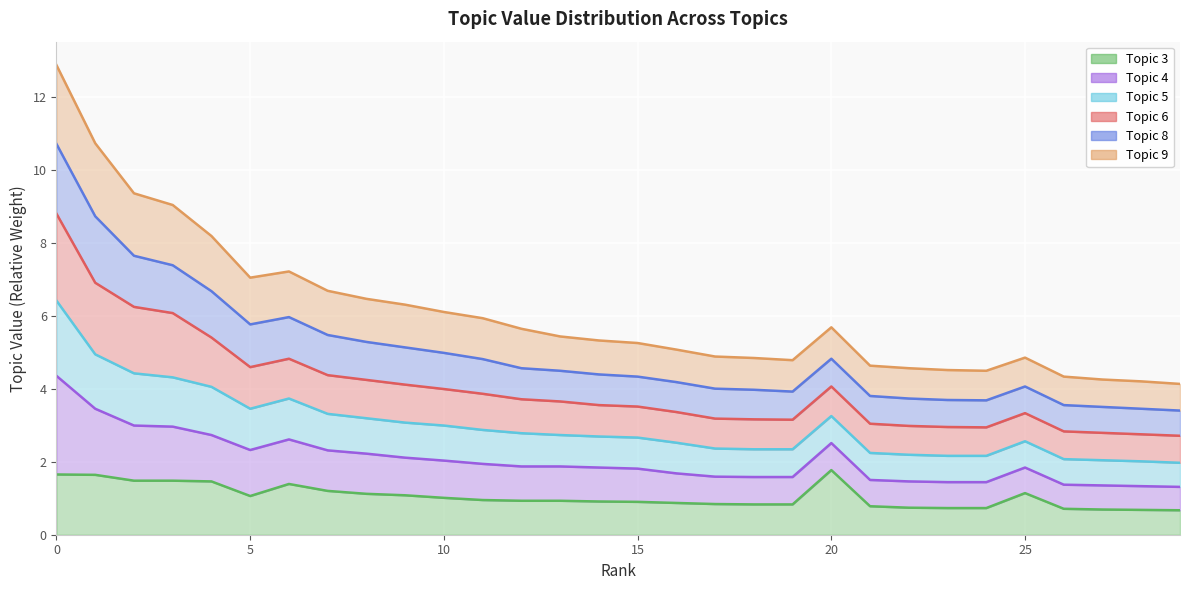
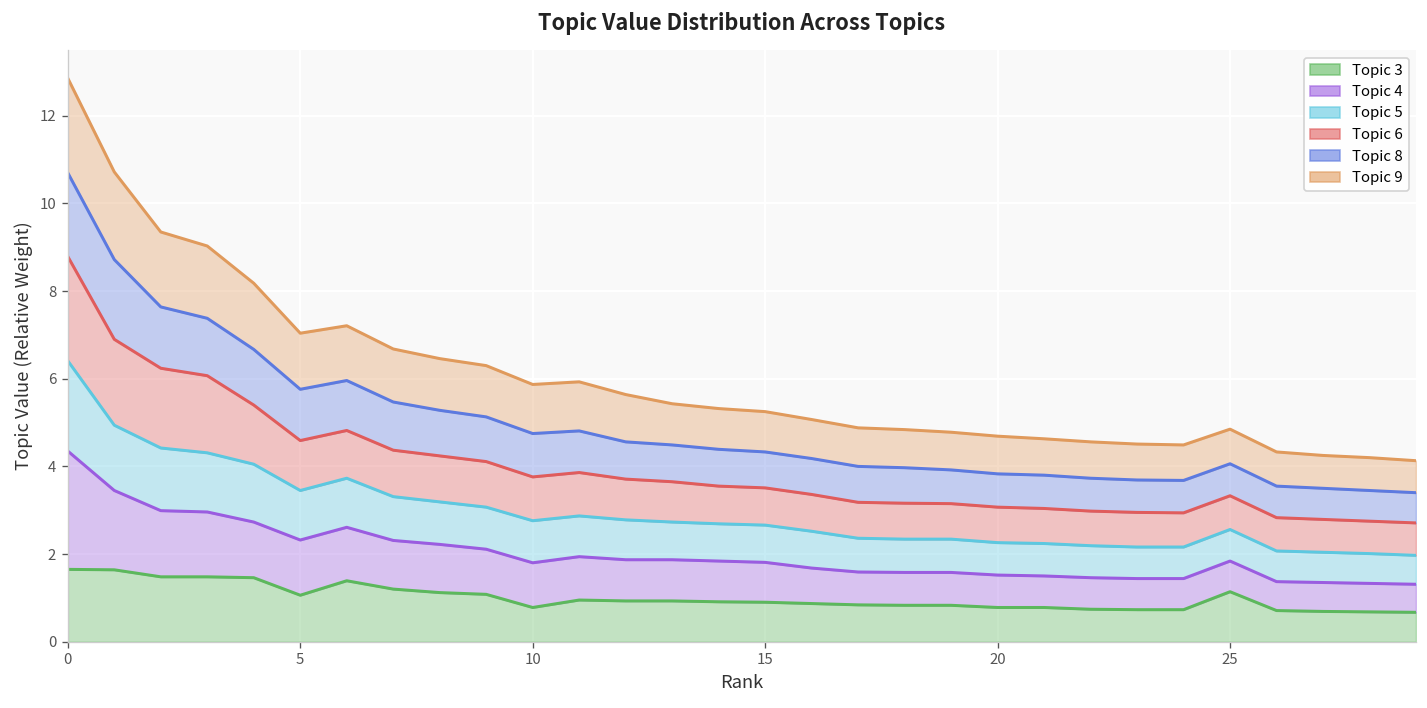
Topic 3, 10: 1.0 -> 0.8
Topic 3, 20: 1.8 -> 0.8
